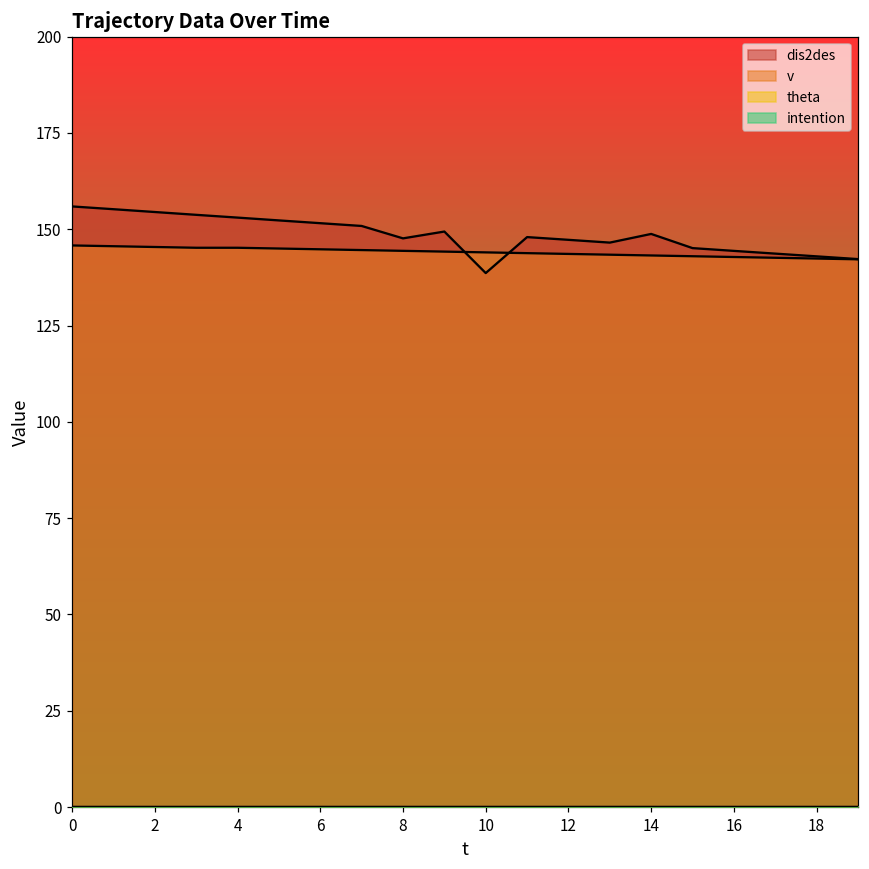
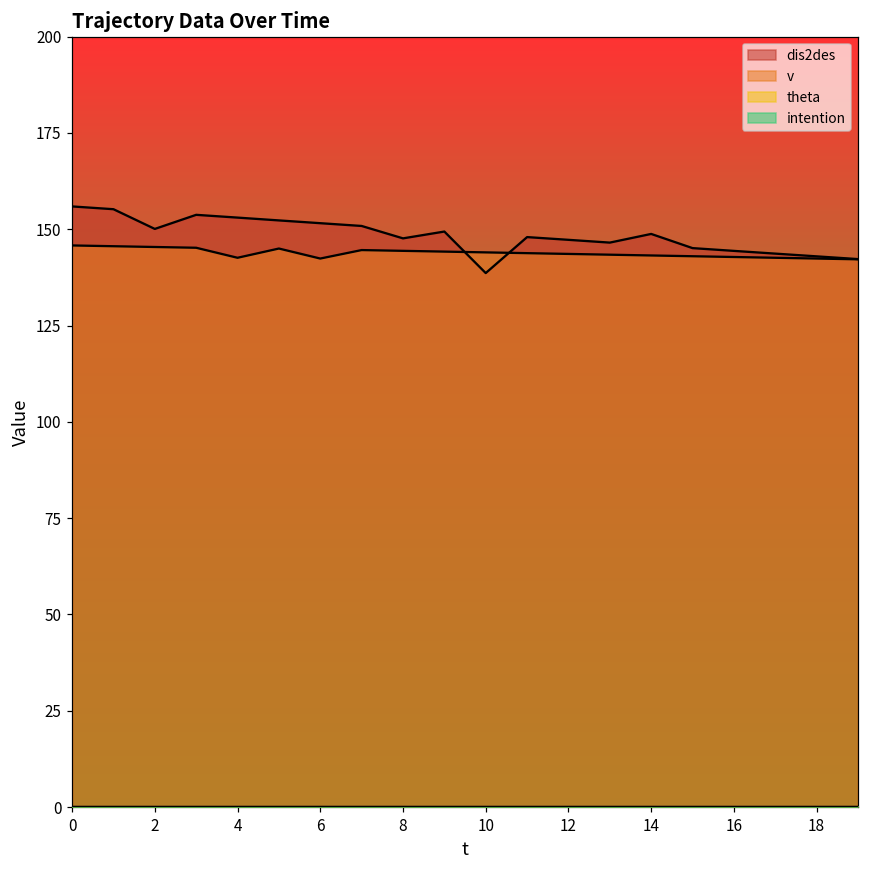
dis2des, 2: 154 -> 150
v, 4: 145 -> 143
v, 6: 145 -> 142
